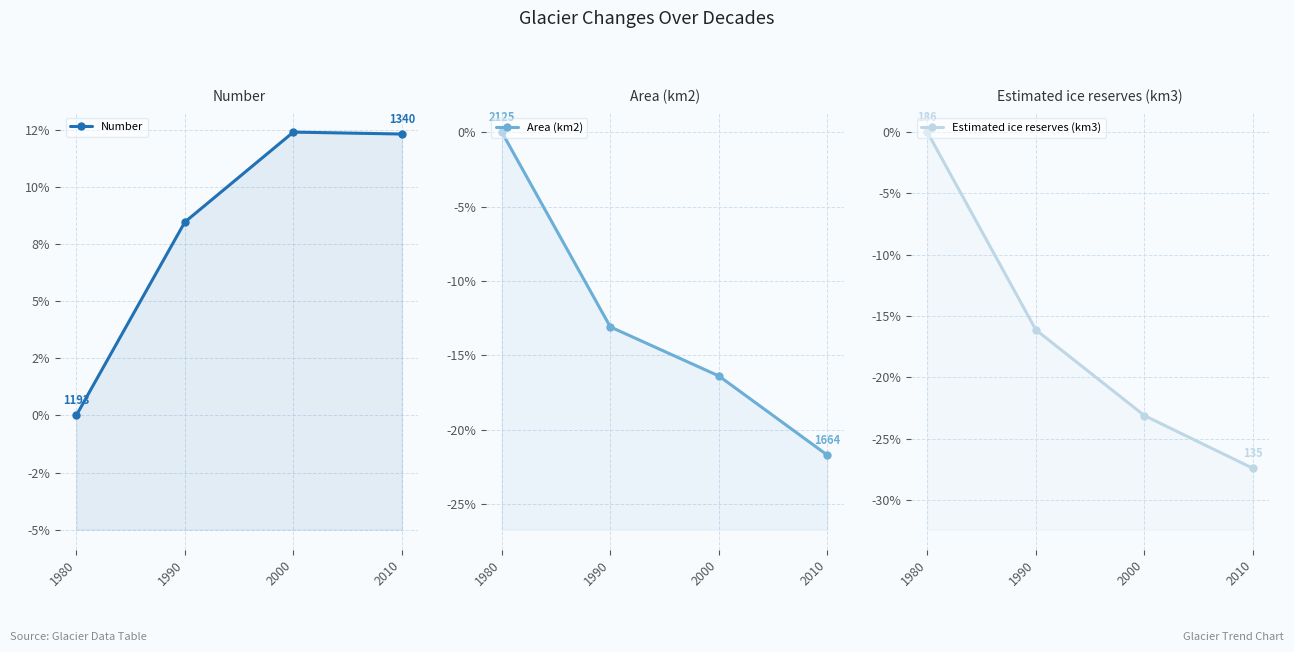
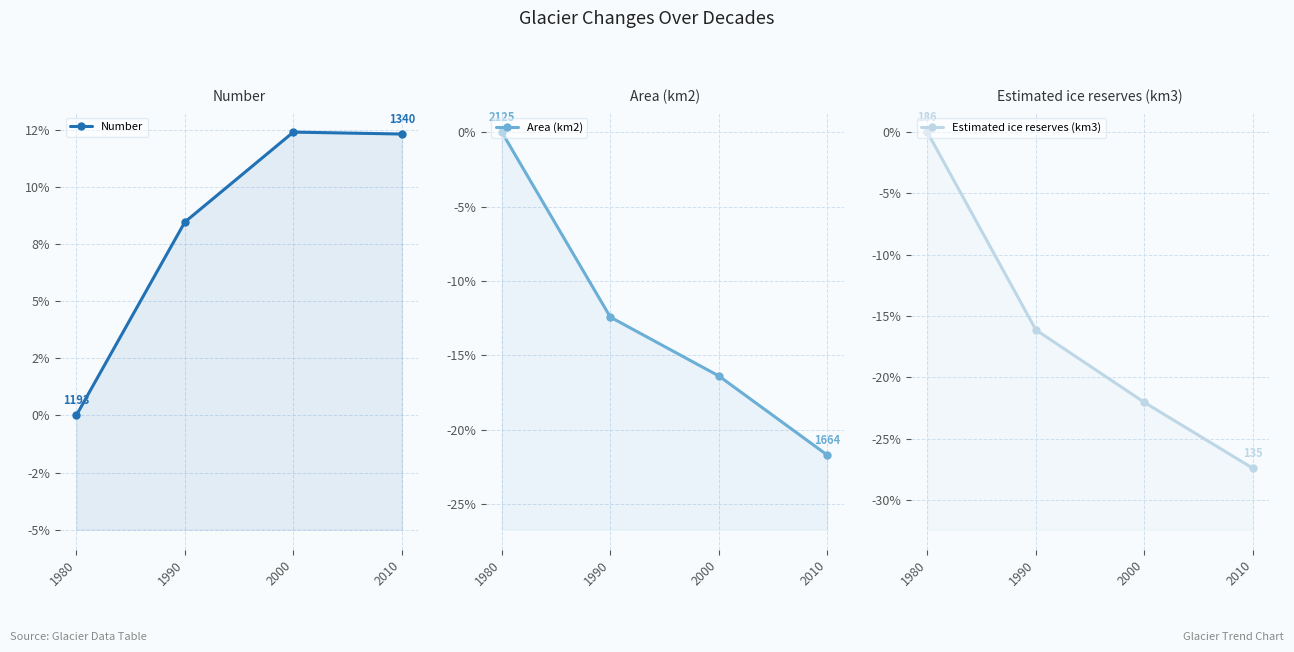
Area (km2), 1990: -13.1% -> -12.4%
Estimated ice reserves (km3), 2000: -23.1% -> -22.0%
